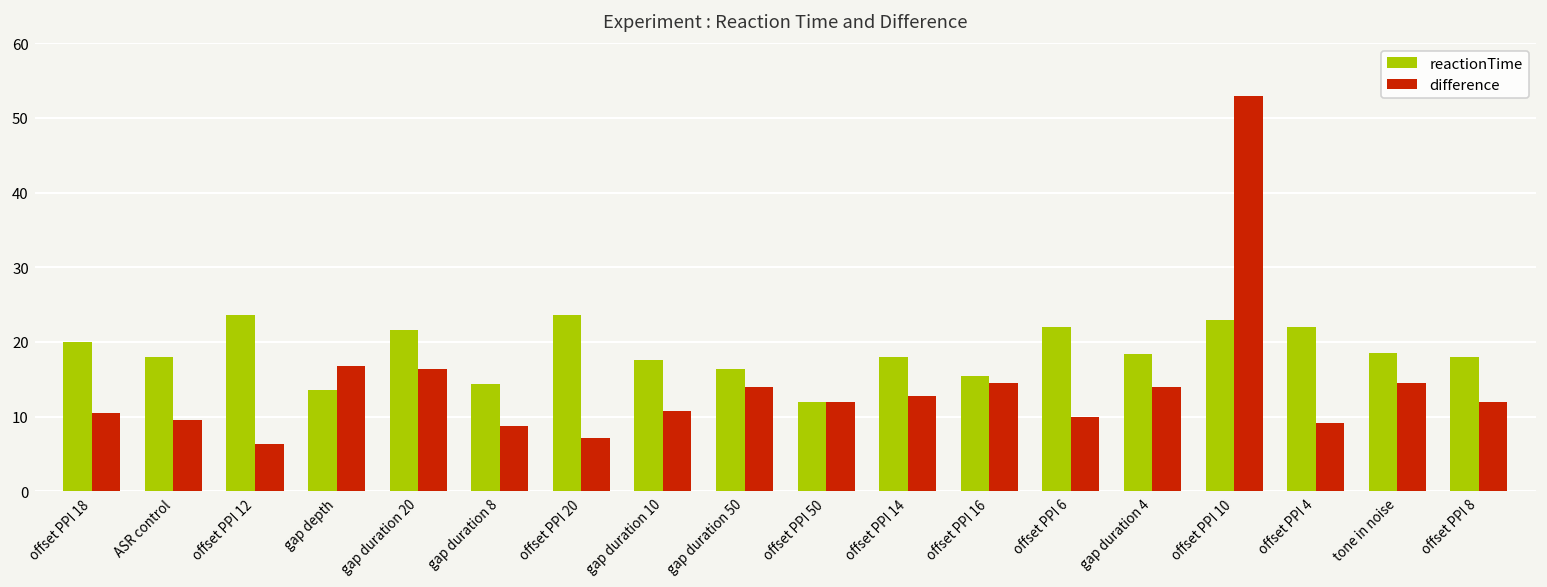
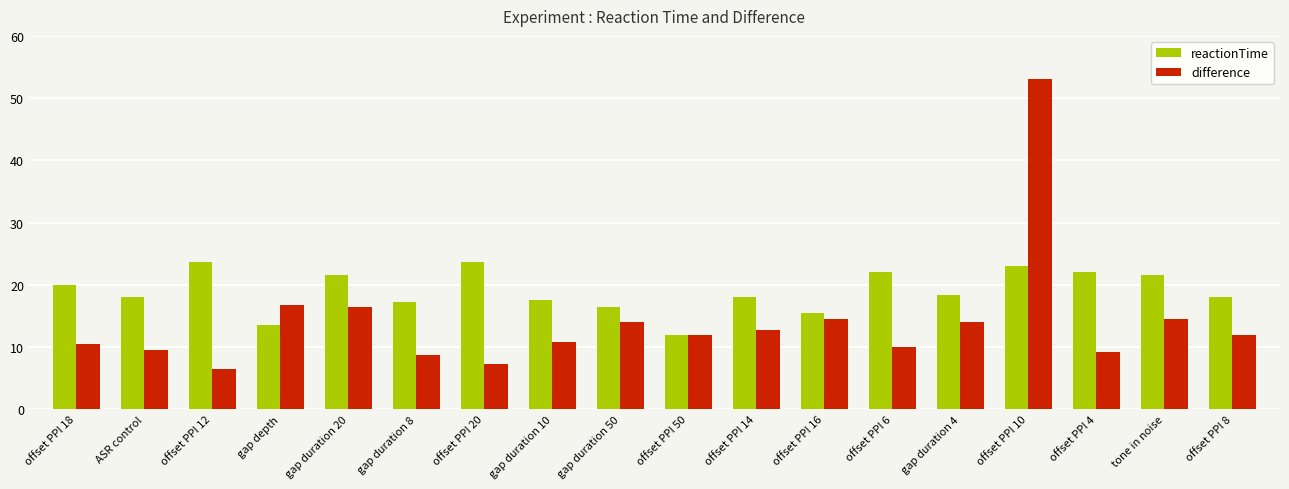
reactionTime, gap duration 8: 14 -> 17
reactionTime, tone in noise: 19 -> 22
